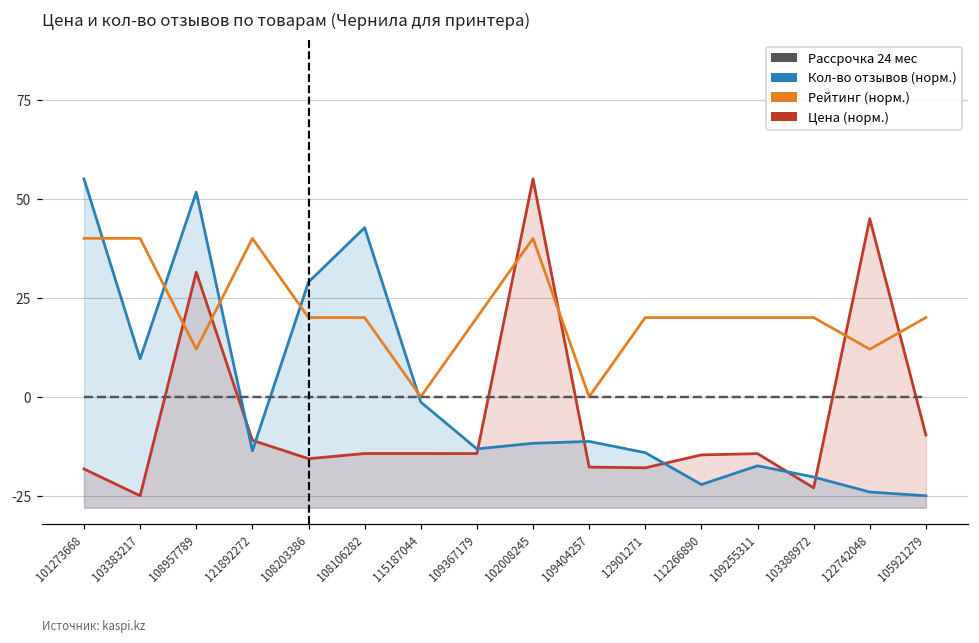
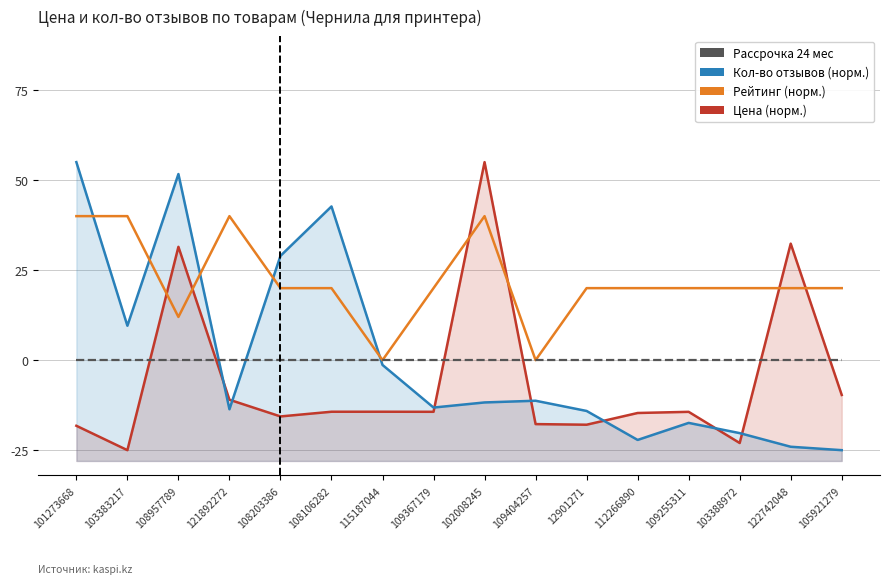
Цена (норм.), 122742048: 45 -> 32
Рейтинг (норм.), 122742048: 12 -> 20
